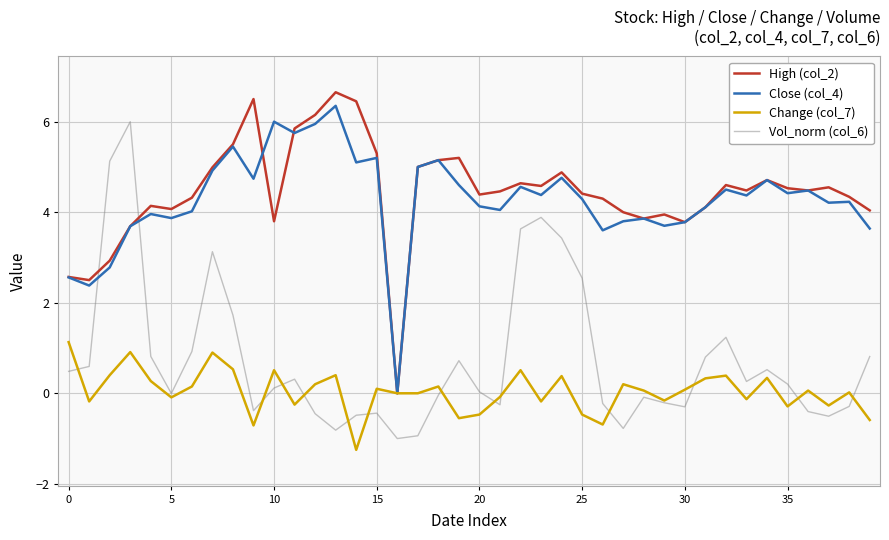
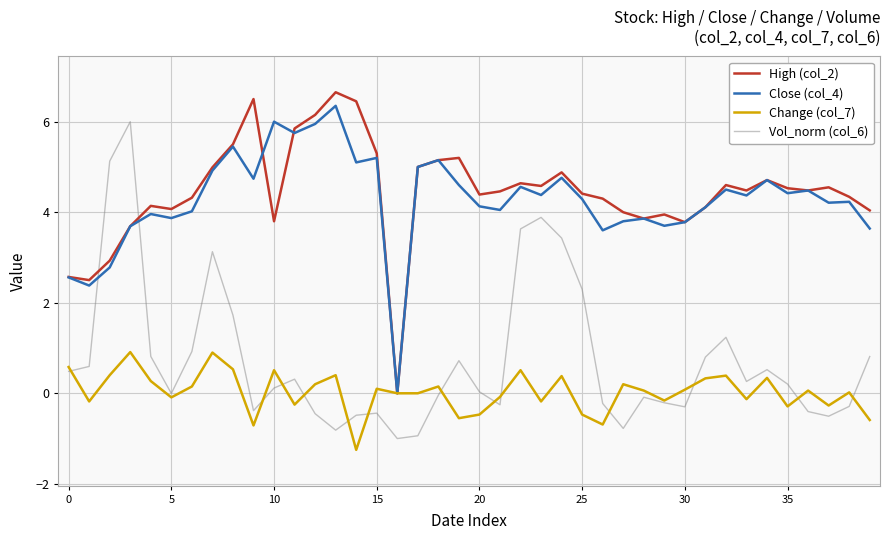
Change (col_7), 0: 1.1 -> 0.6
Vol_norm (col_6), 25: 2.5 -> 2.3
